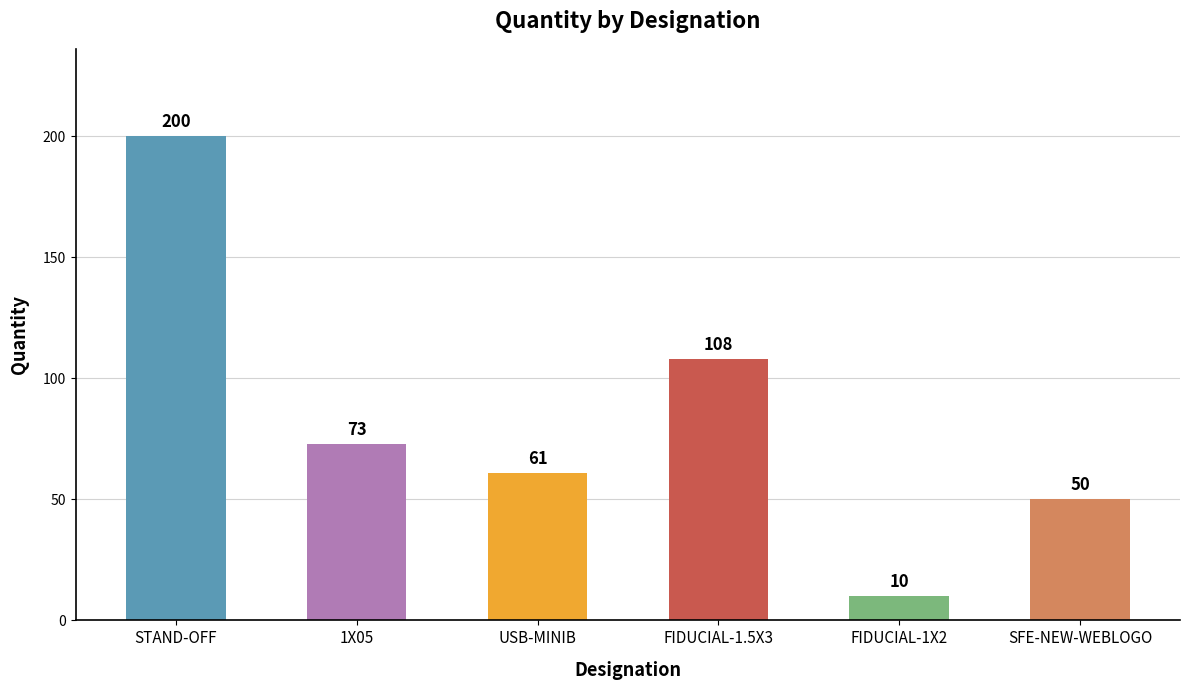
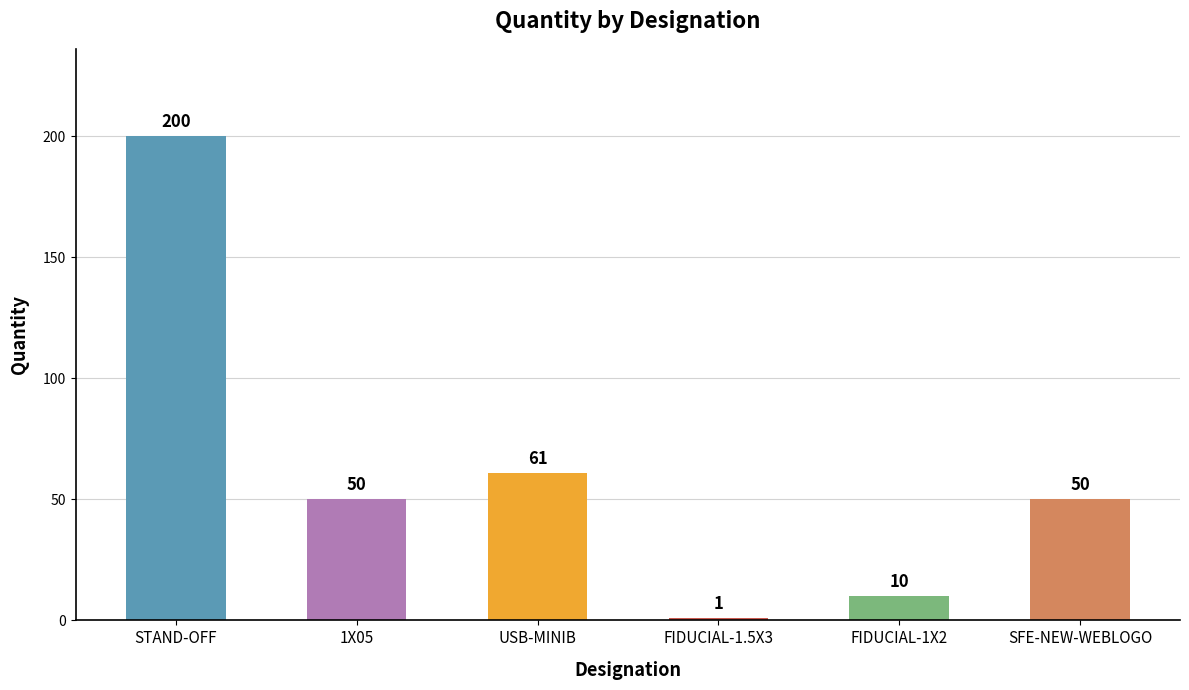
1X05: 73 -> 50
FIDUCIAL-1.5X3: 108 -> 1
